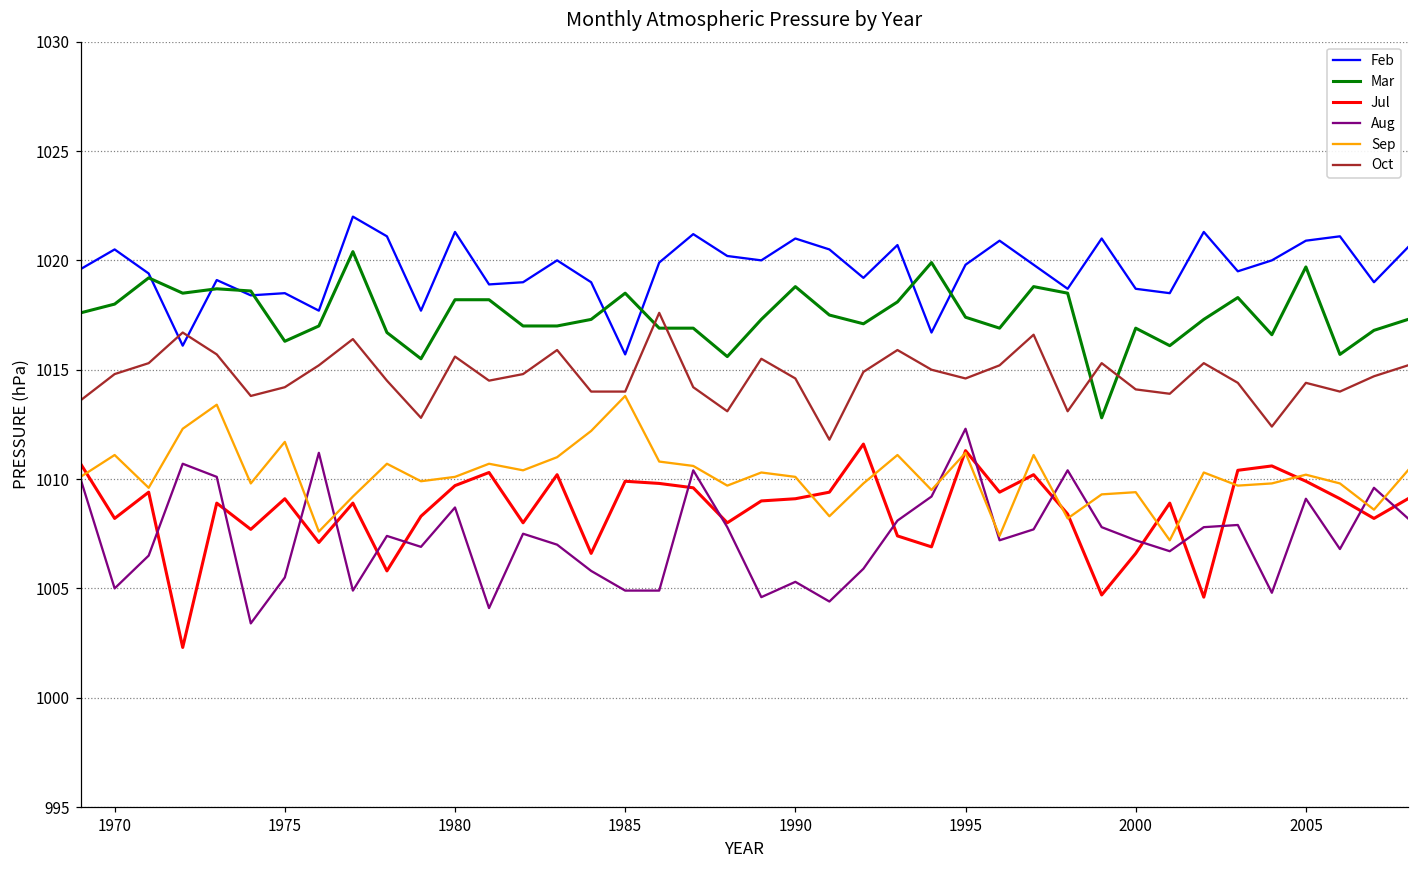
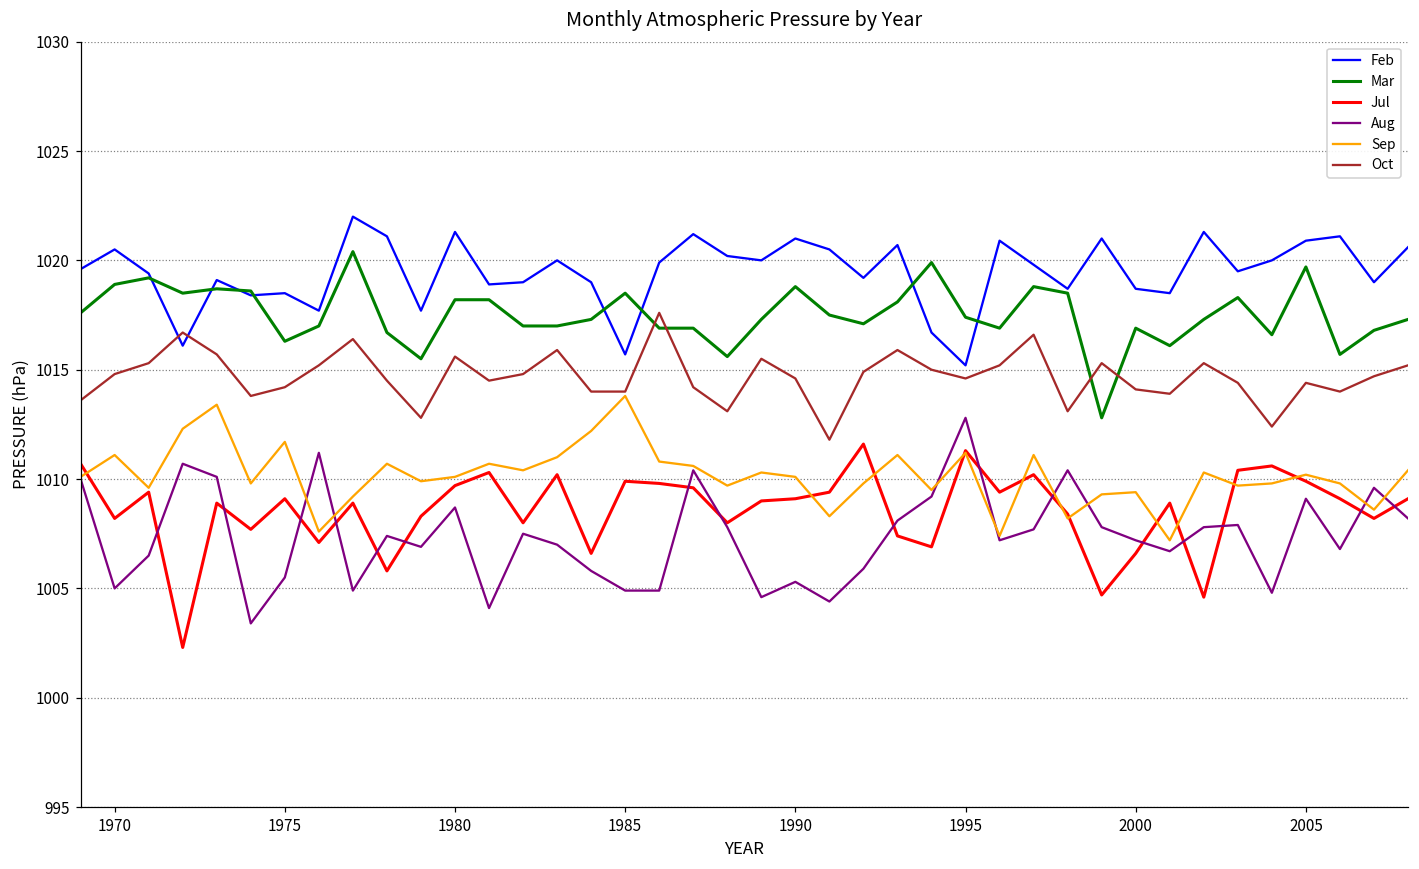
Mar, 1970: 1018.0 -> 1018.9
Feb, 1995: 1019.8 -> 1015.2
Aug, 1995: 1012.3 -> 1012.8
